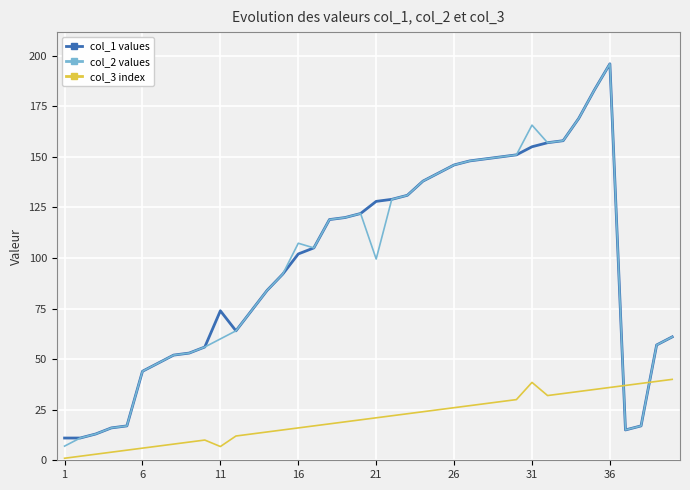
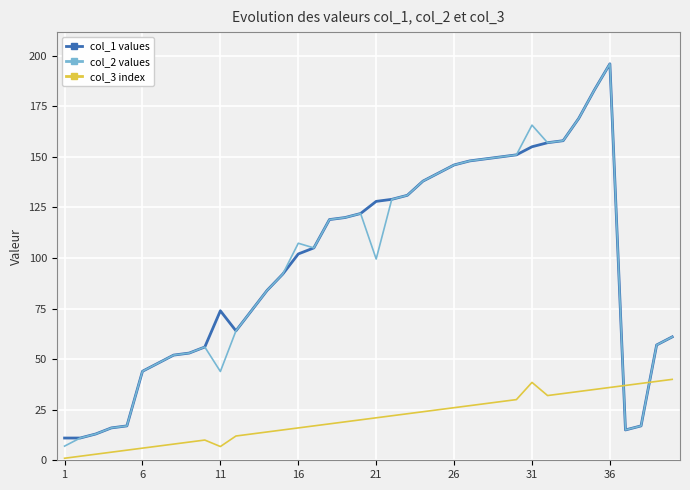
col_2 values, 11: 60 -> 44
